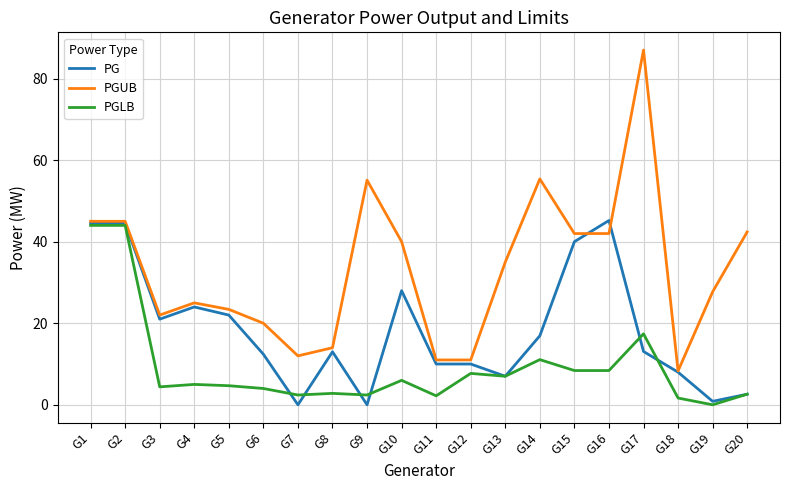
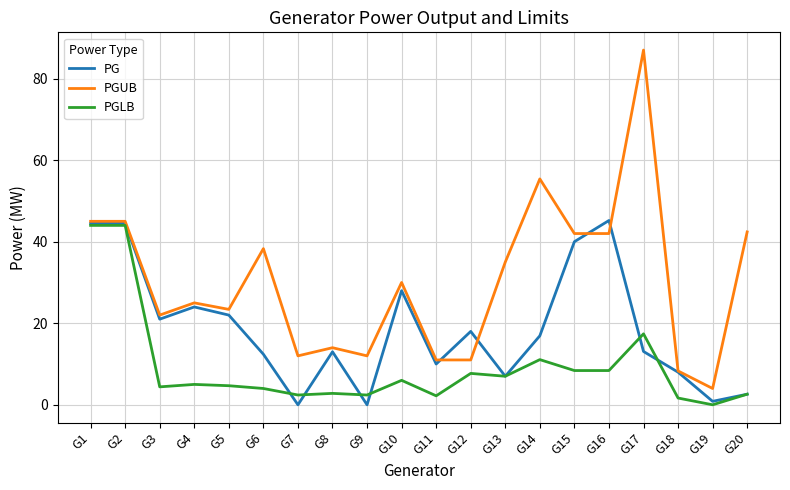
PGUB, G6: 20 -> 38
PGUB, G9: 55 -> 12
PGUB, G10: 40 -> 30
PG, G12: 10 -> 18
PGUB, G19: 28 -> 4
